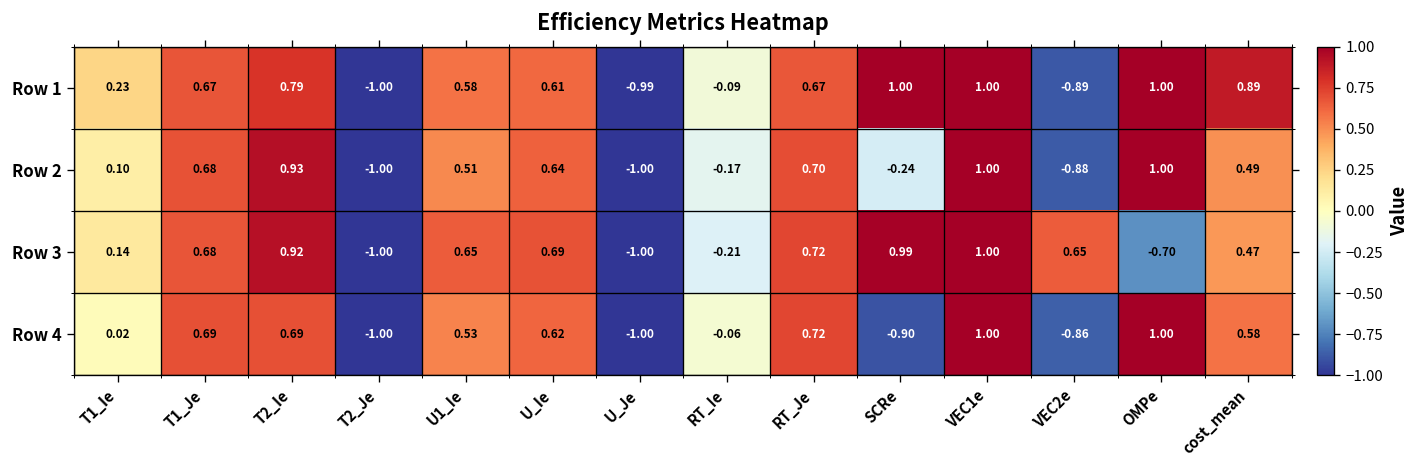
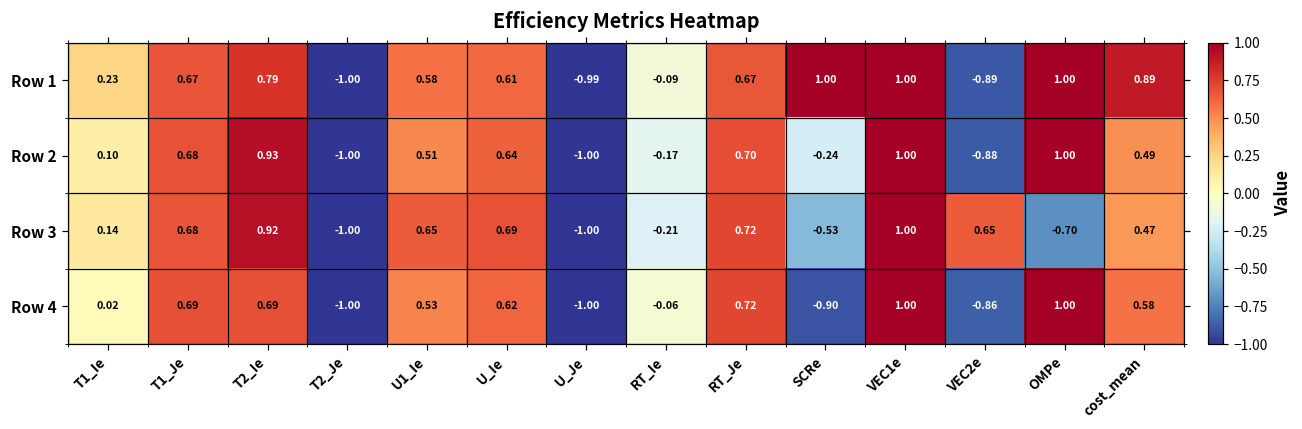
Row 3, SCRe: 0.99 -> -0.53
